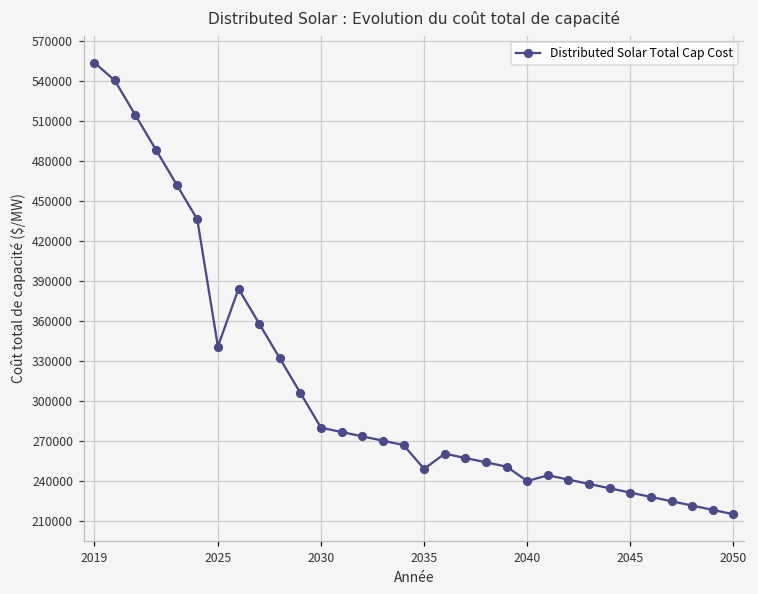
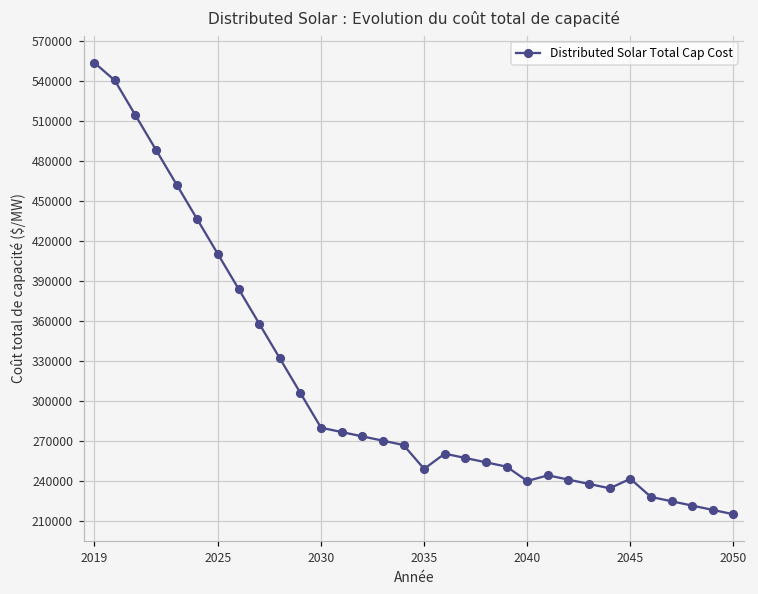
2025: 341000 -> 410000
2045: 231000 -> 241000
